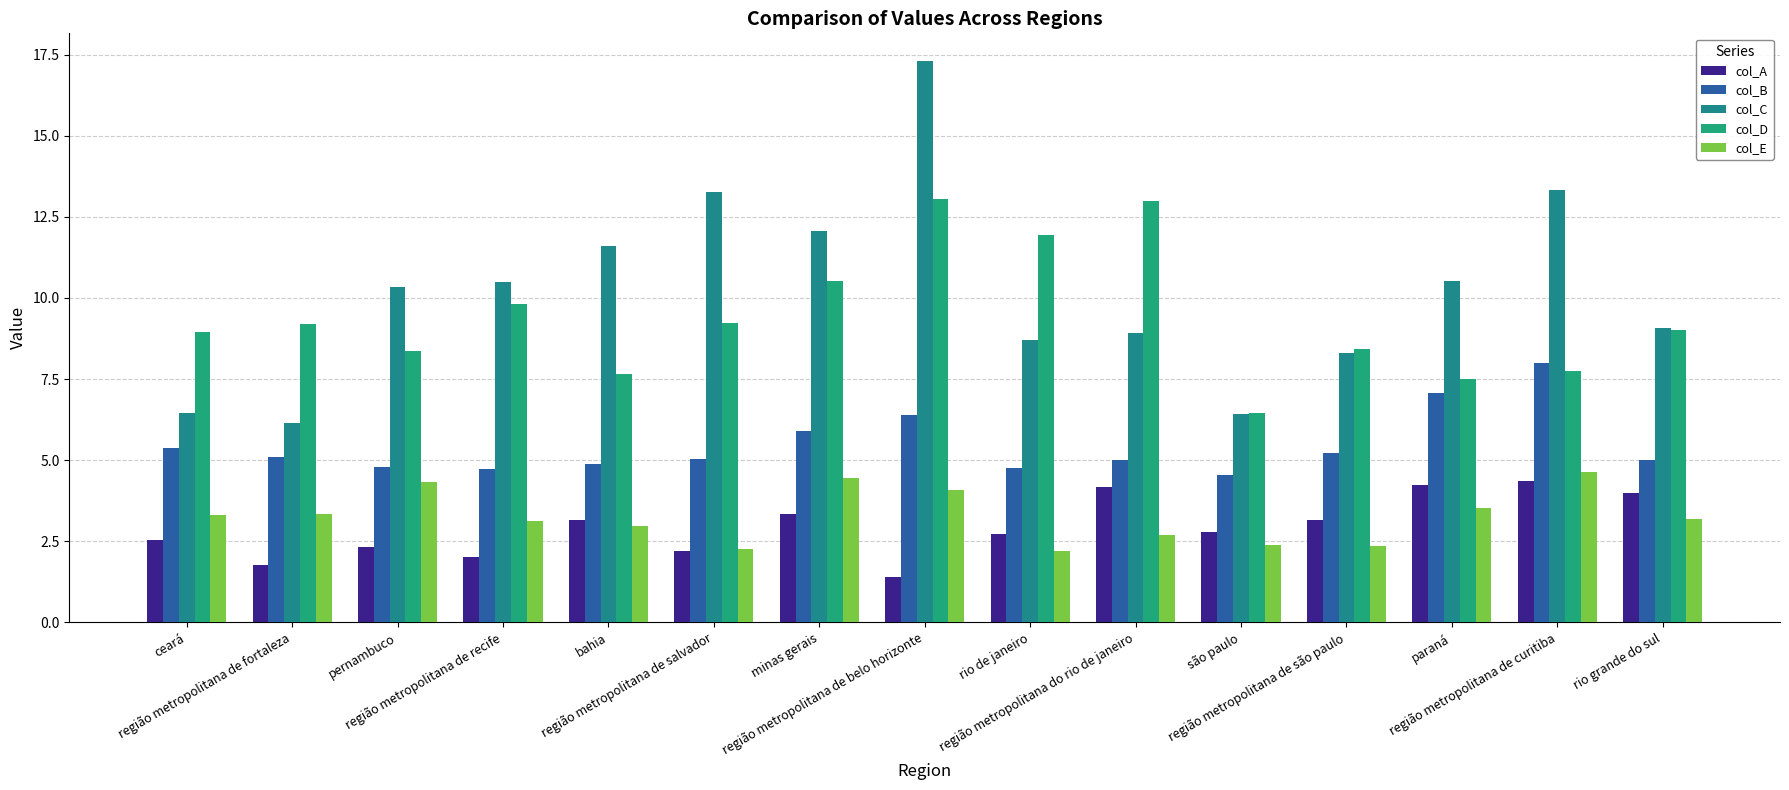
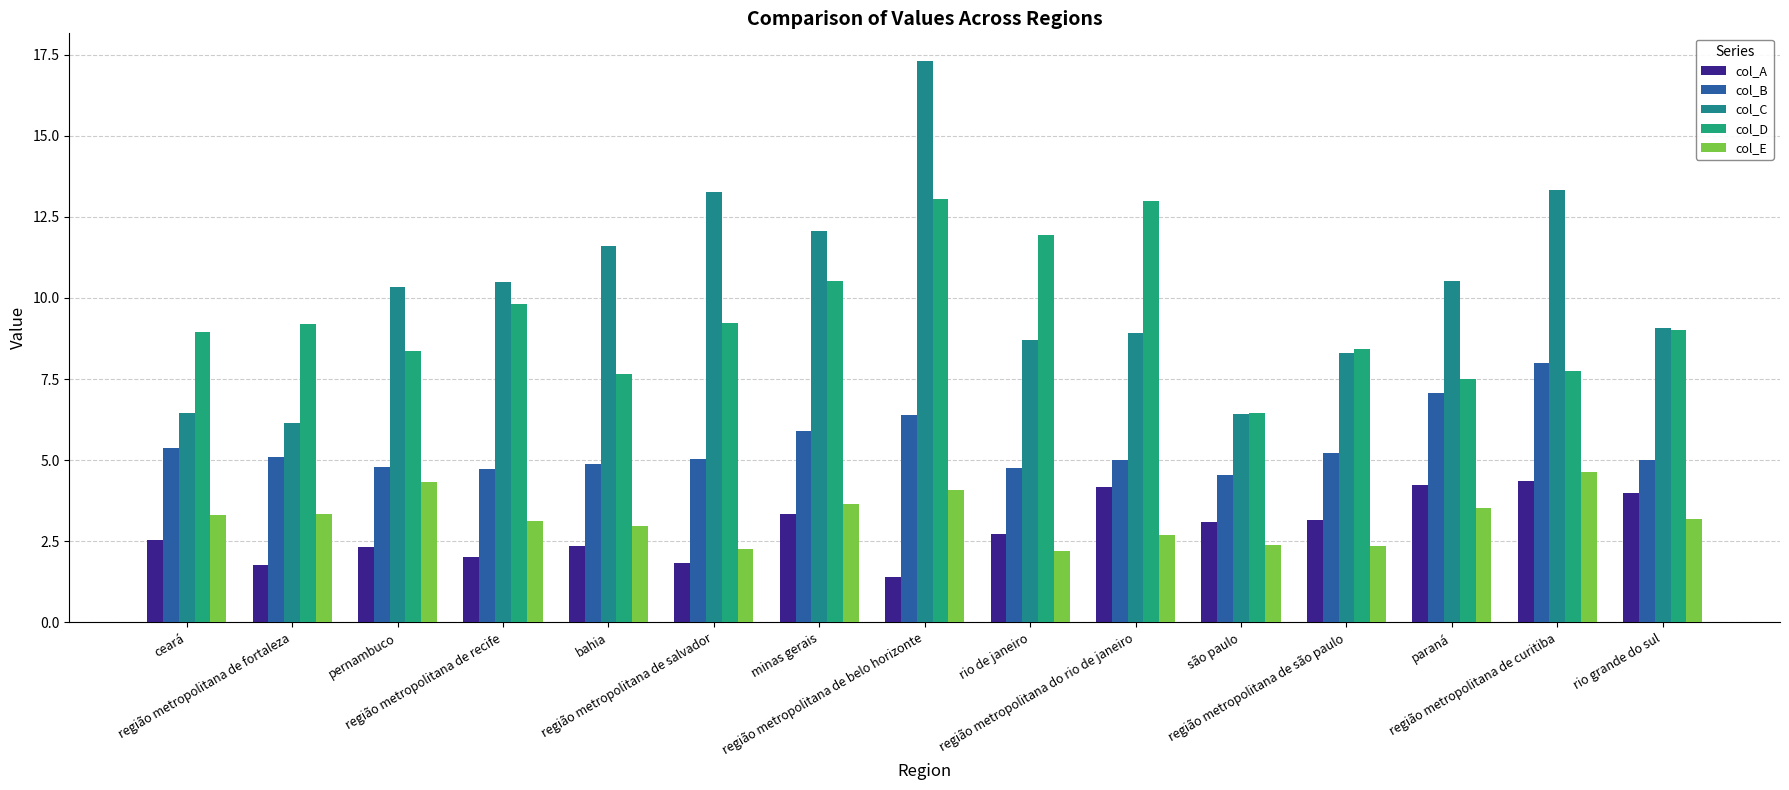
col_A, bahia: 3.2 -> 2.4
col_A, região metropolitana de salvador: 2.2 -> 1.8
col_E, minas gerais: 4.4 -> 3.6
col_A, são paulo: 2.8 -> 3.1
